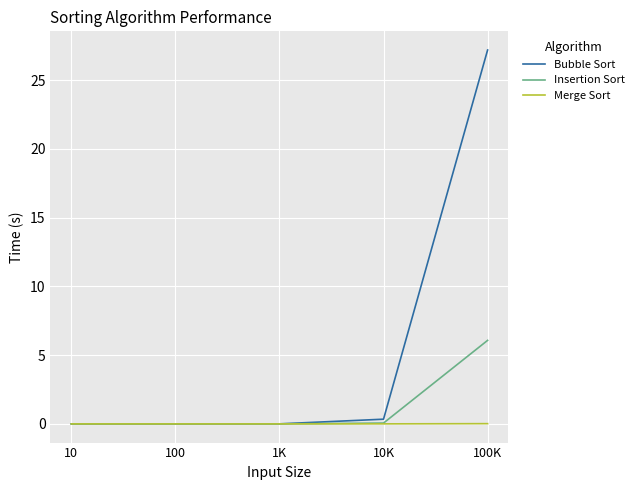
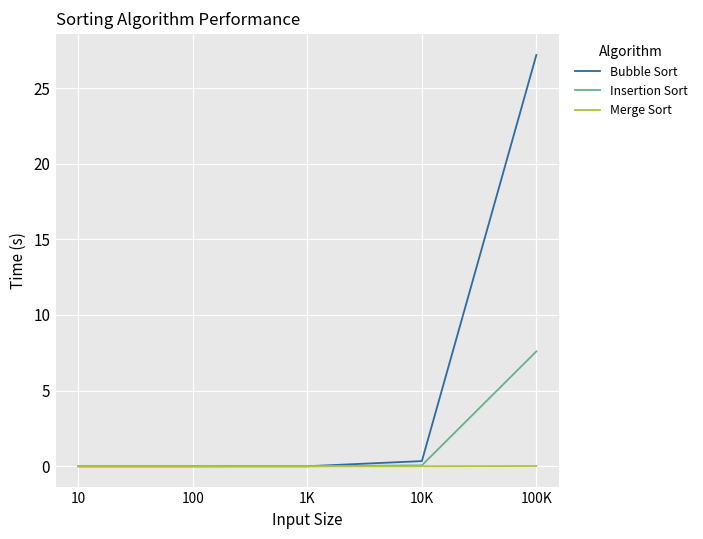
Insertion Sort, 100K: 6.1 -> 7.6
